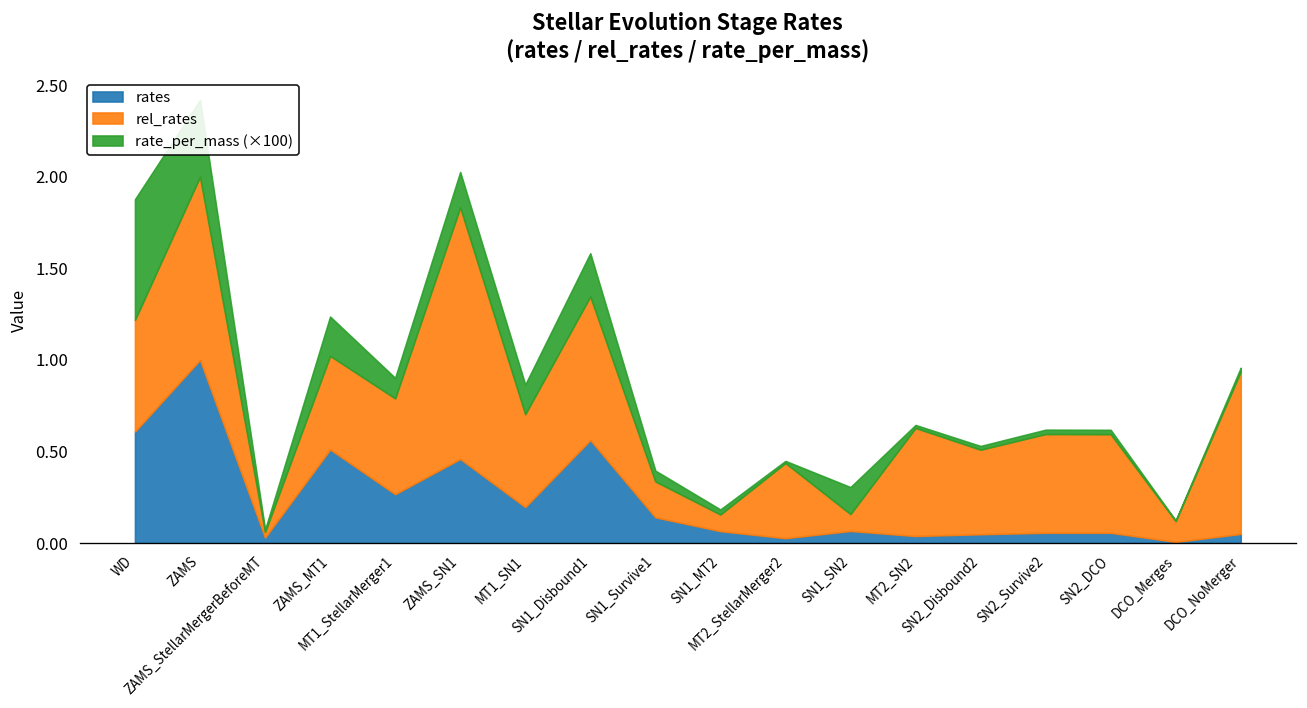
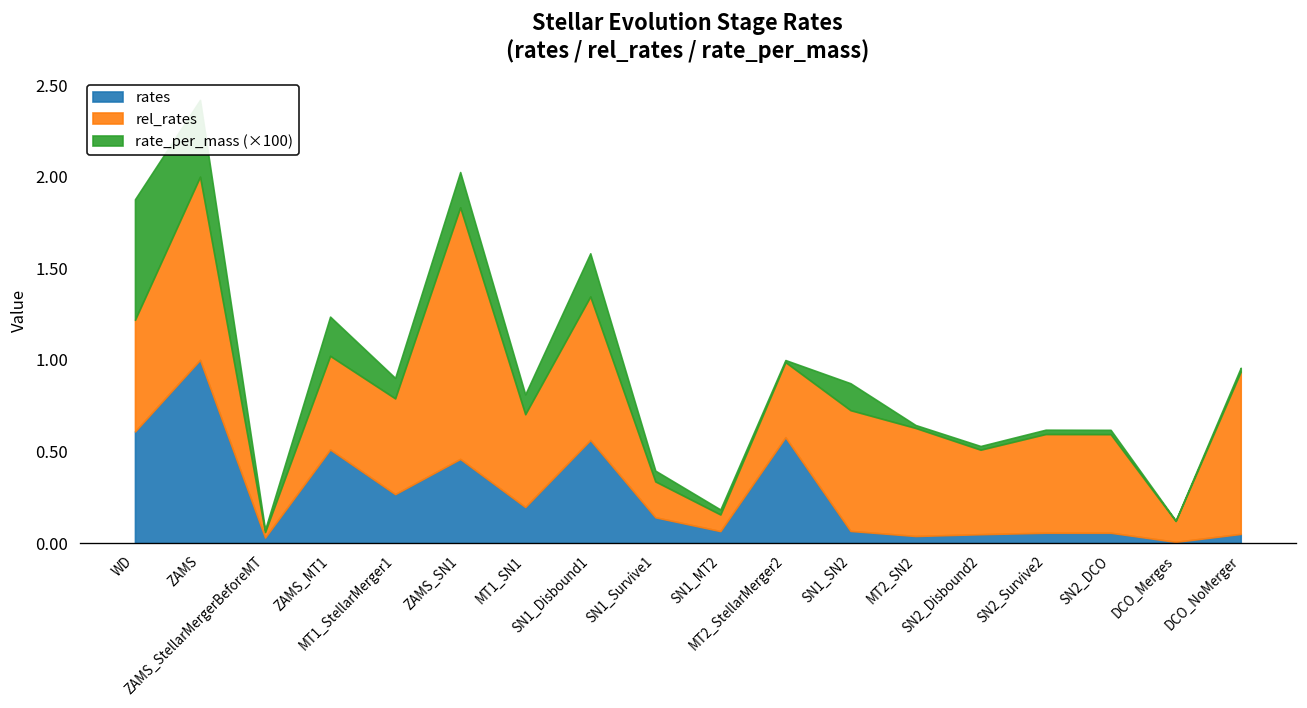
rate_per_mass (×100), MT1_SN1: 0.16 -> 0.11
rates, MT2_StellarMerger2: 0.03 -> 0.58
rel_rates, SN1_SN2: 0.09 -> 0.66
